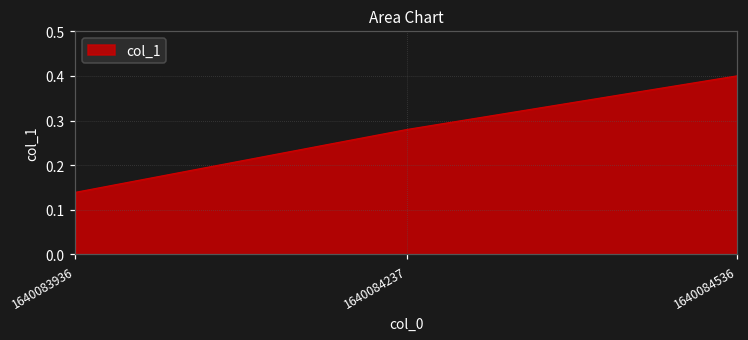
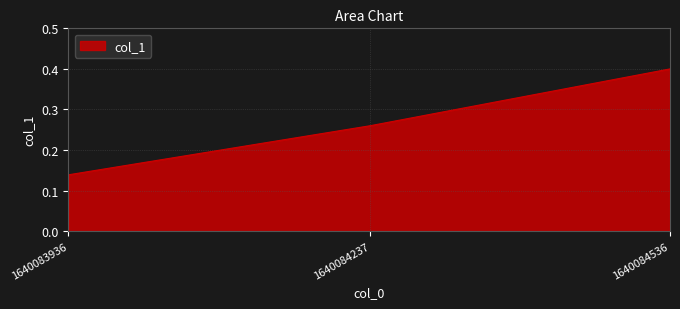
1640084237: 0.28 -> 0.26
